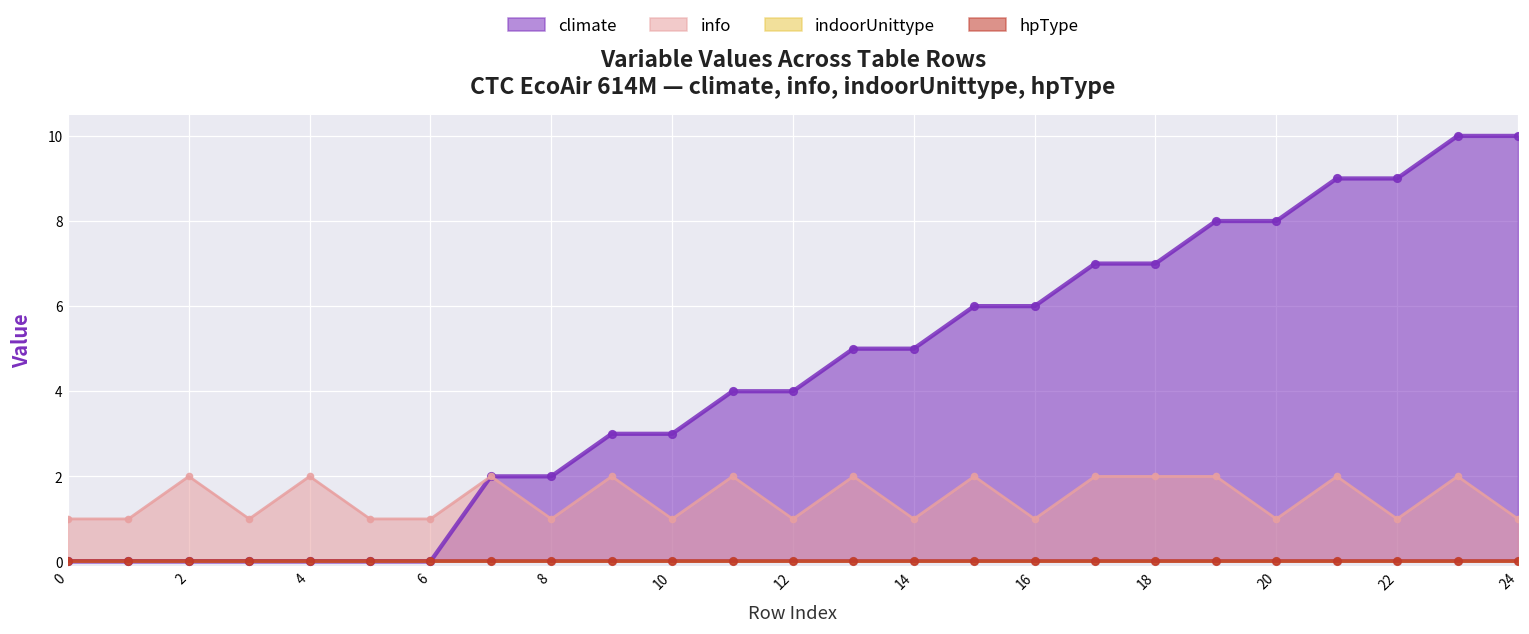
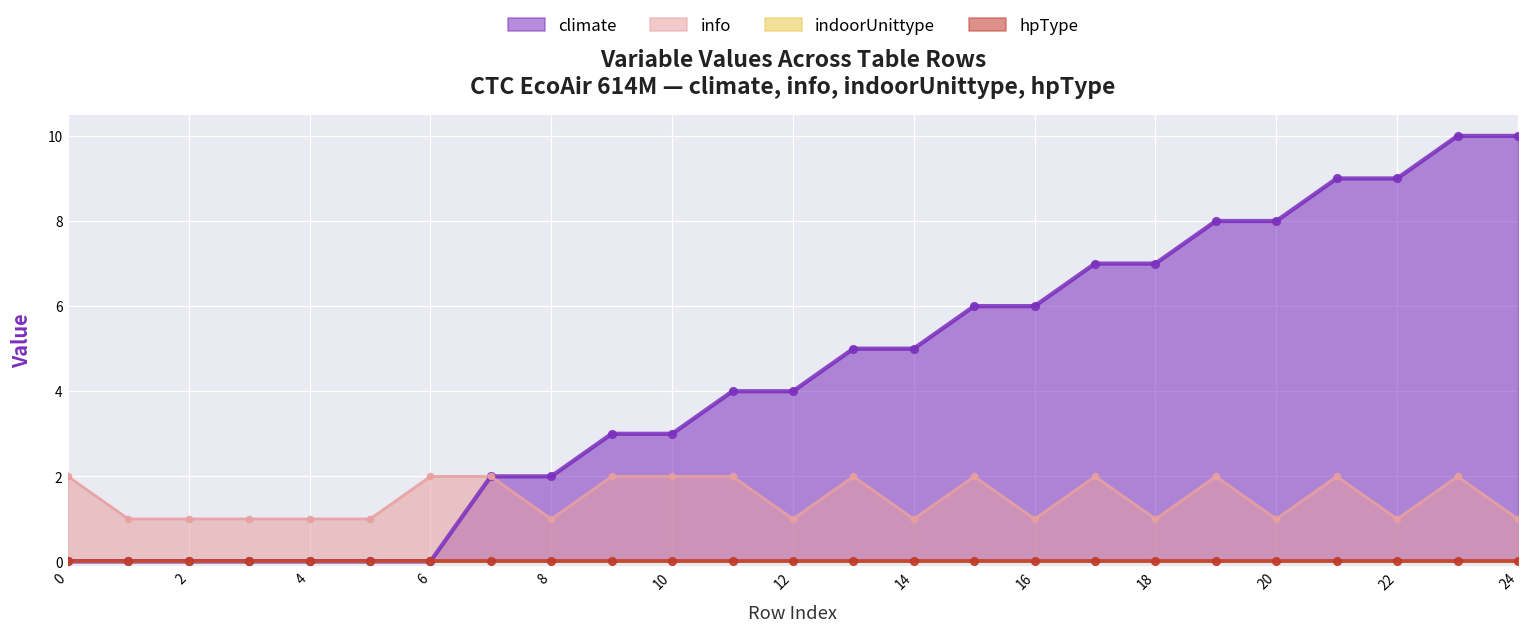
info, 0: 1 -> 2
info, 2: 2 -> 1
info, 4: 2 -> 1
info, 6: 1 -> 2
info, 10: 1 -> 2
info, 18: 2 -> 1
